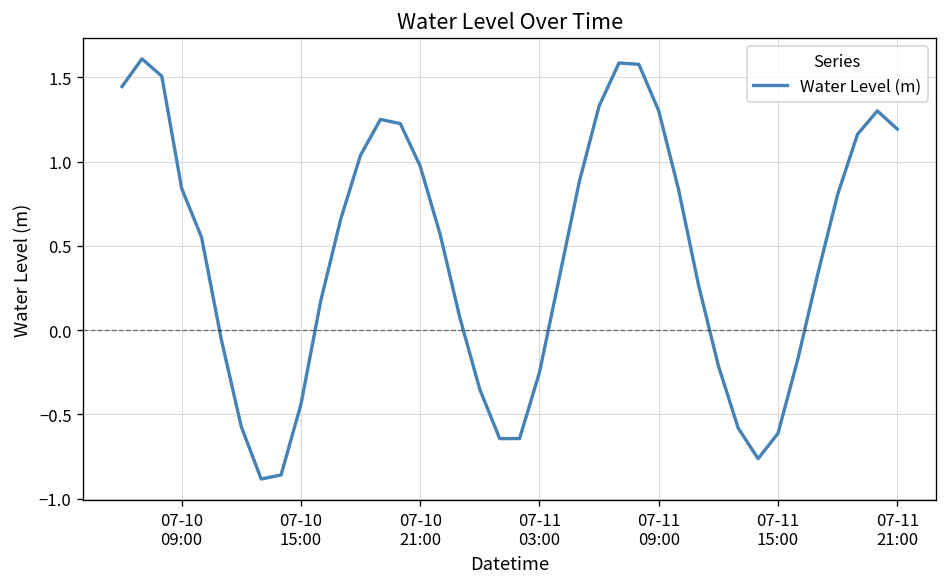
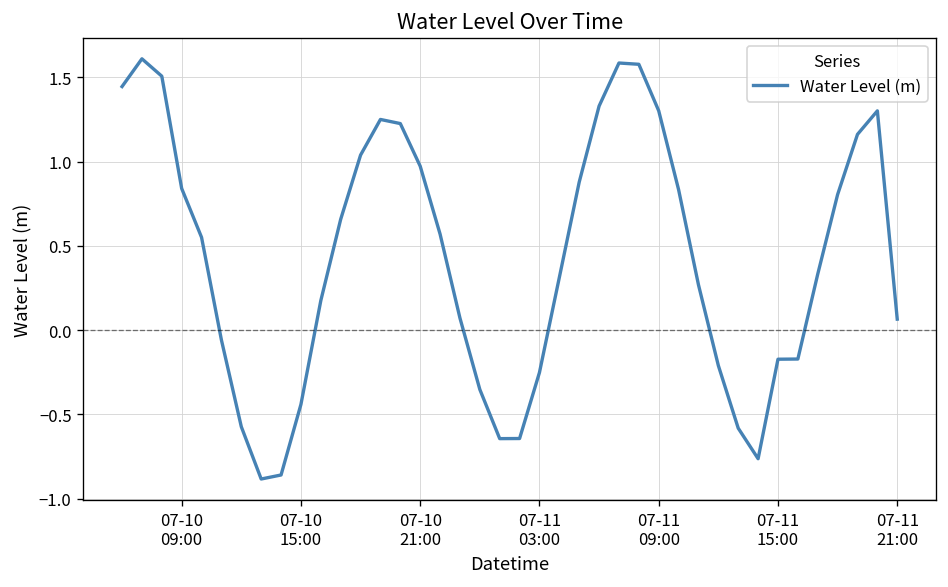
07-11 15:00: -0.61 -> -0.17
07-11 21:00: 1.19 -> 0.06
